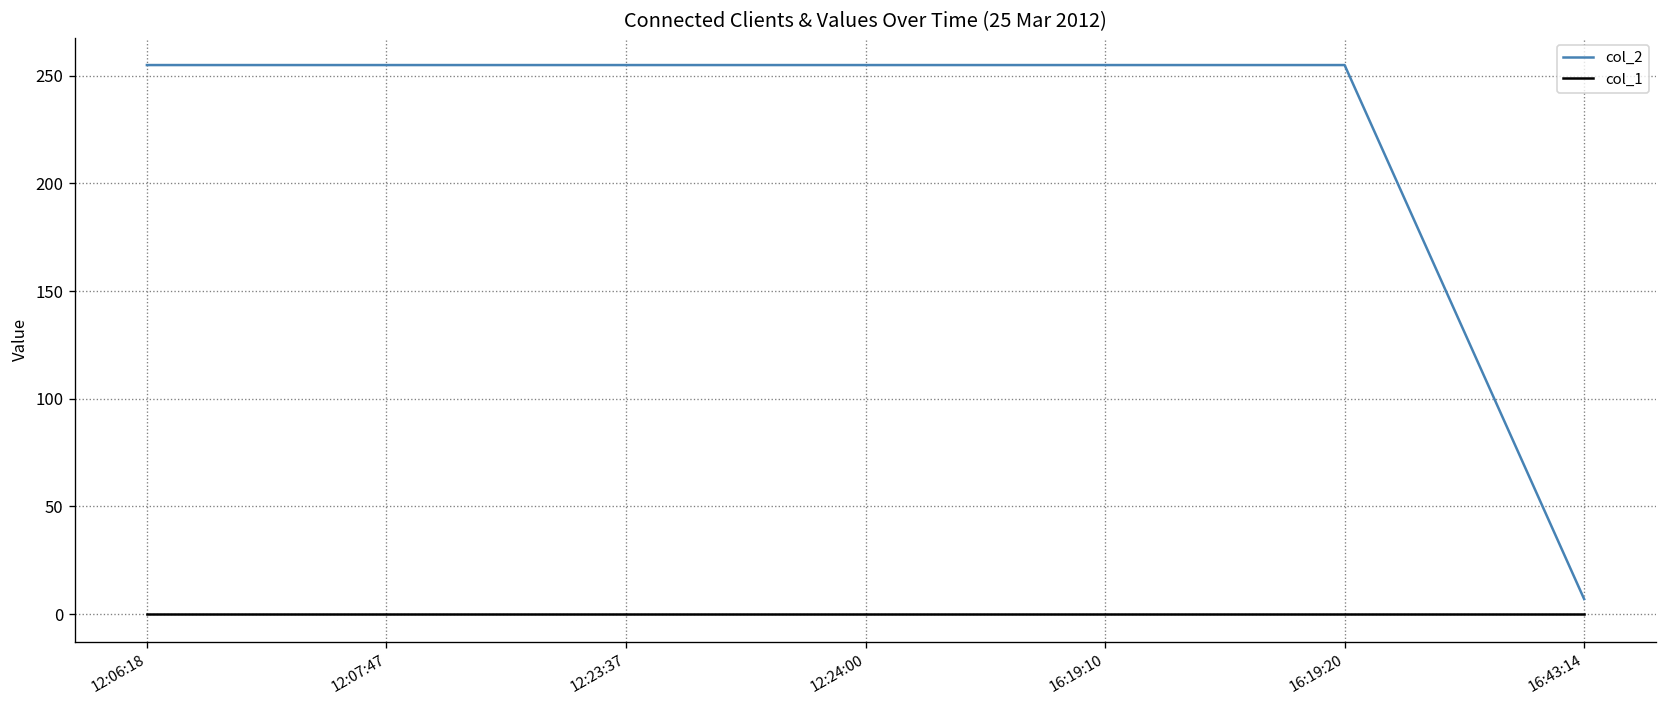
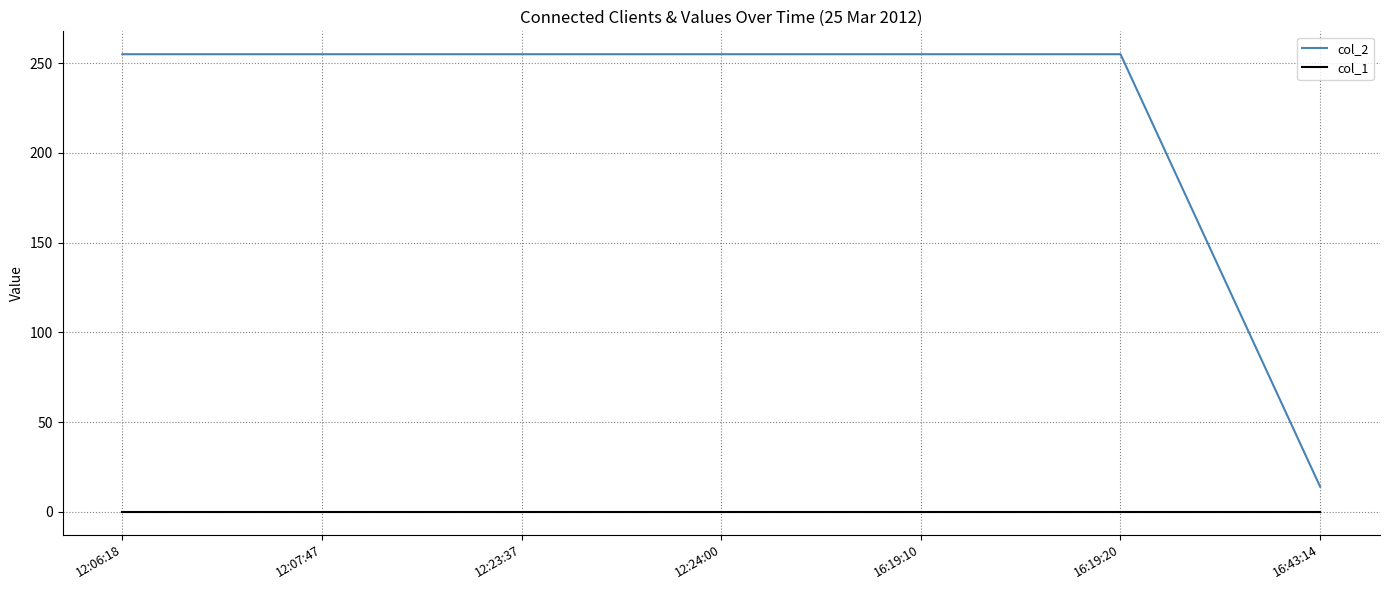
col_2, 16:43:14: 7 -> 14
